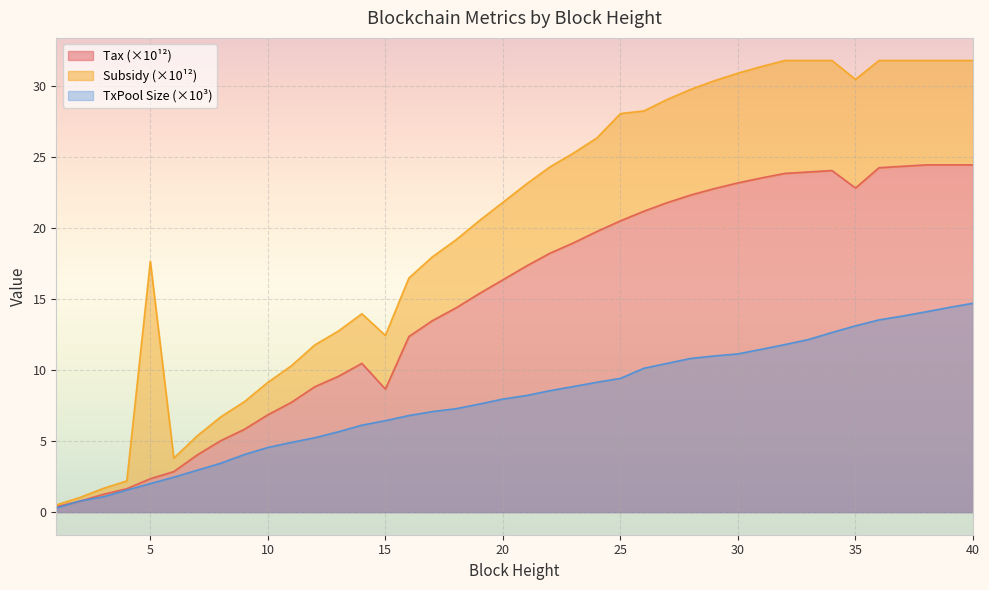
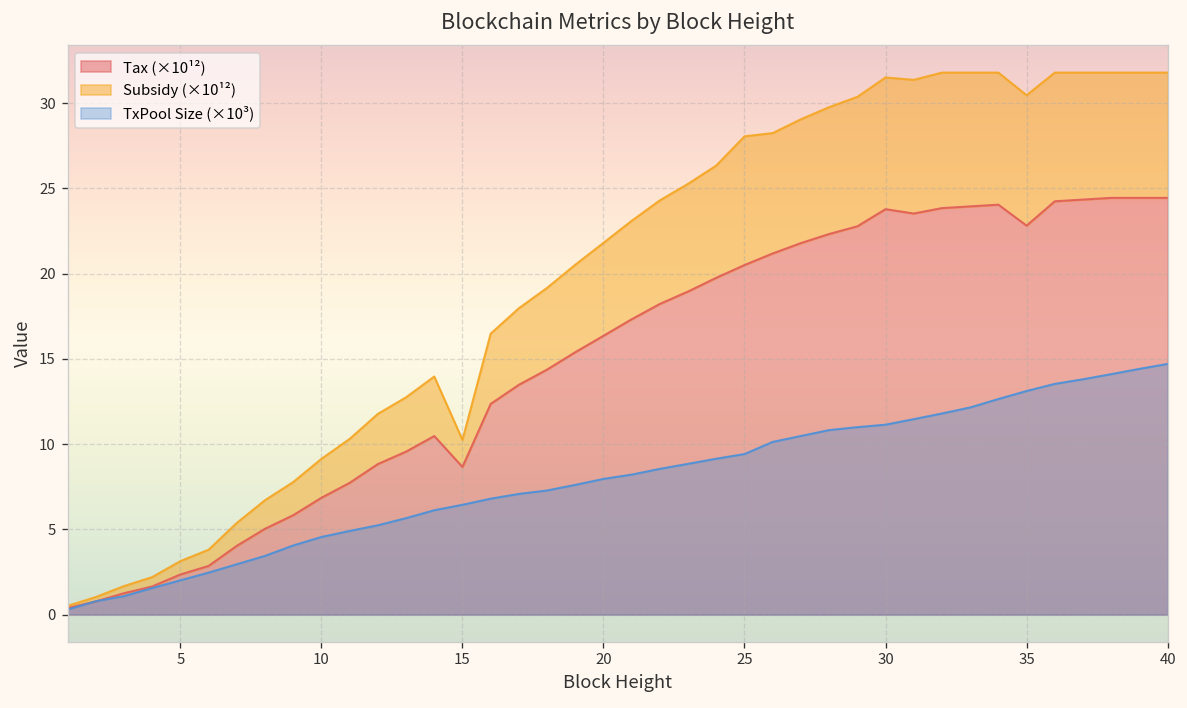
Subsidy (×10¹²), 5: 15.3 -> 0.8
Subsidy (×10¹²), 15: 3.8 -> 1.6
Tax (×10¹²), 30: 23.2 -> 23.8
